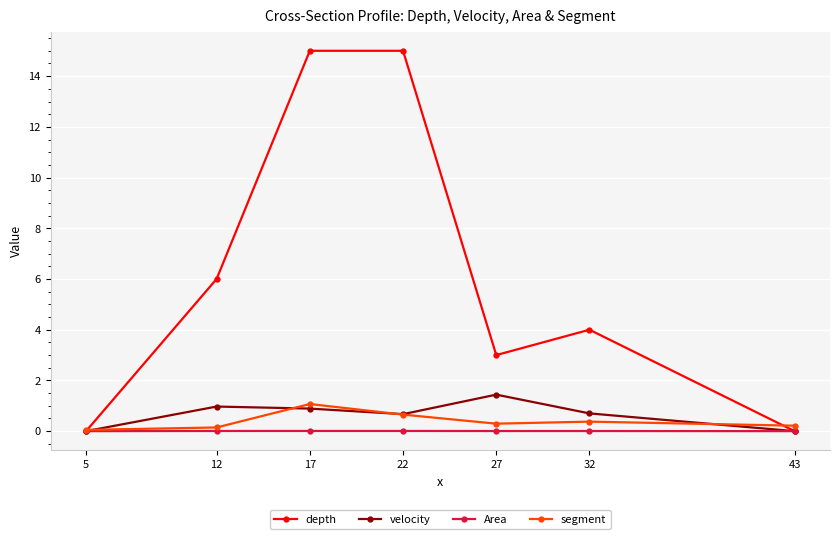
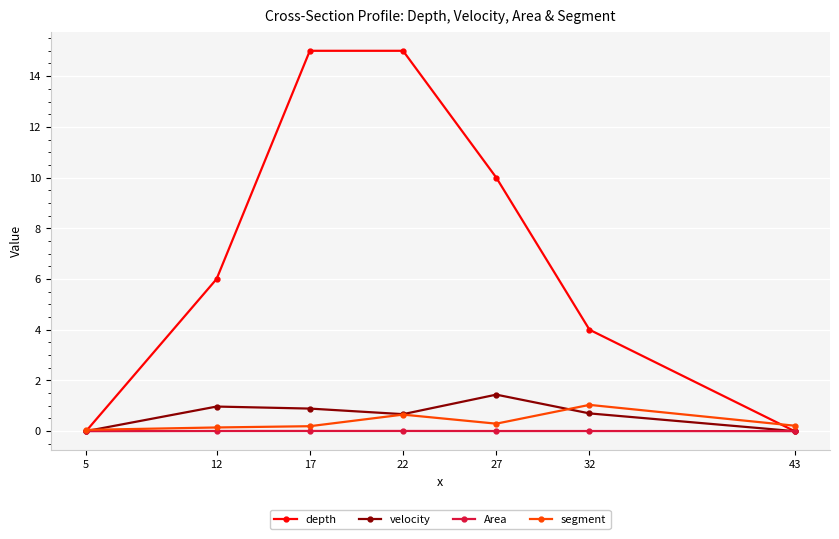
segment, 17: 1.1 -> 0.2
depth, 27: 3 -> 10
segment, 32: 0.4 -> 1.0
